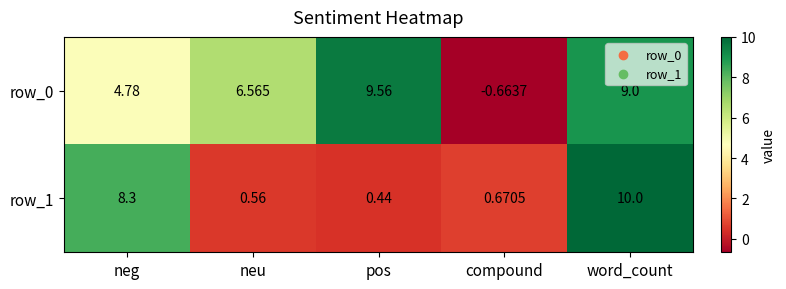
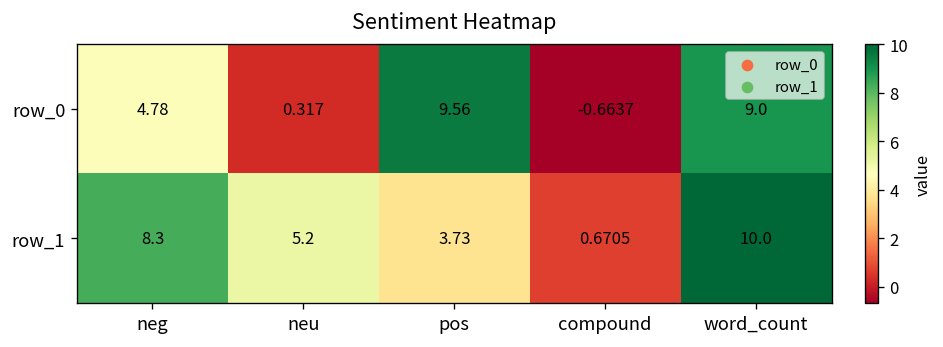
row_0, neu: 6.565 -> 0.317
row_1, neu: 0.56 -> 5.2
row_1, pos: 0.44 -> 3.73
